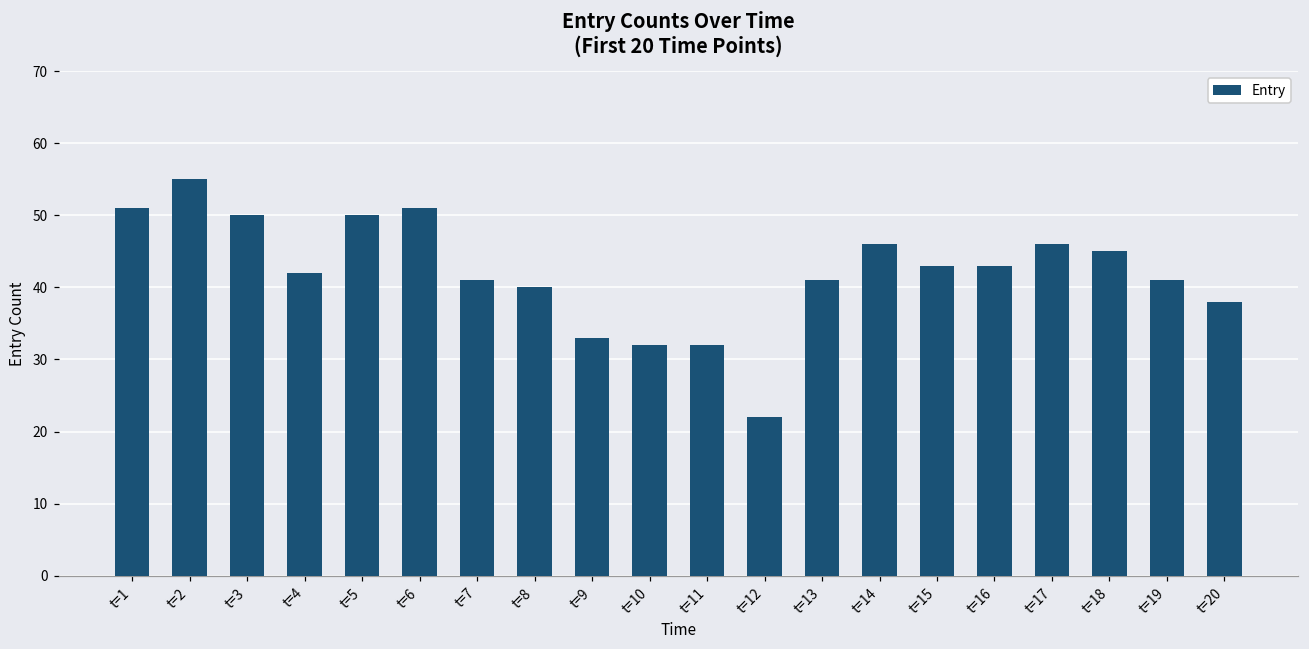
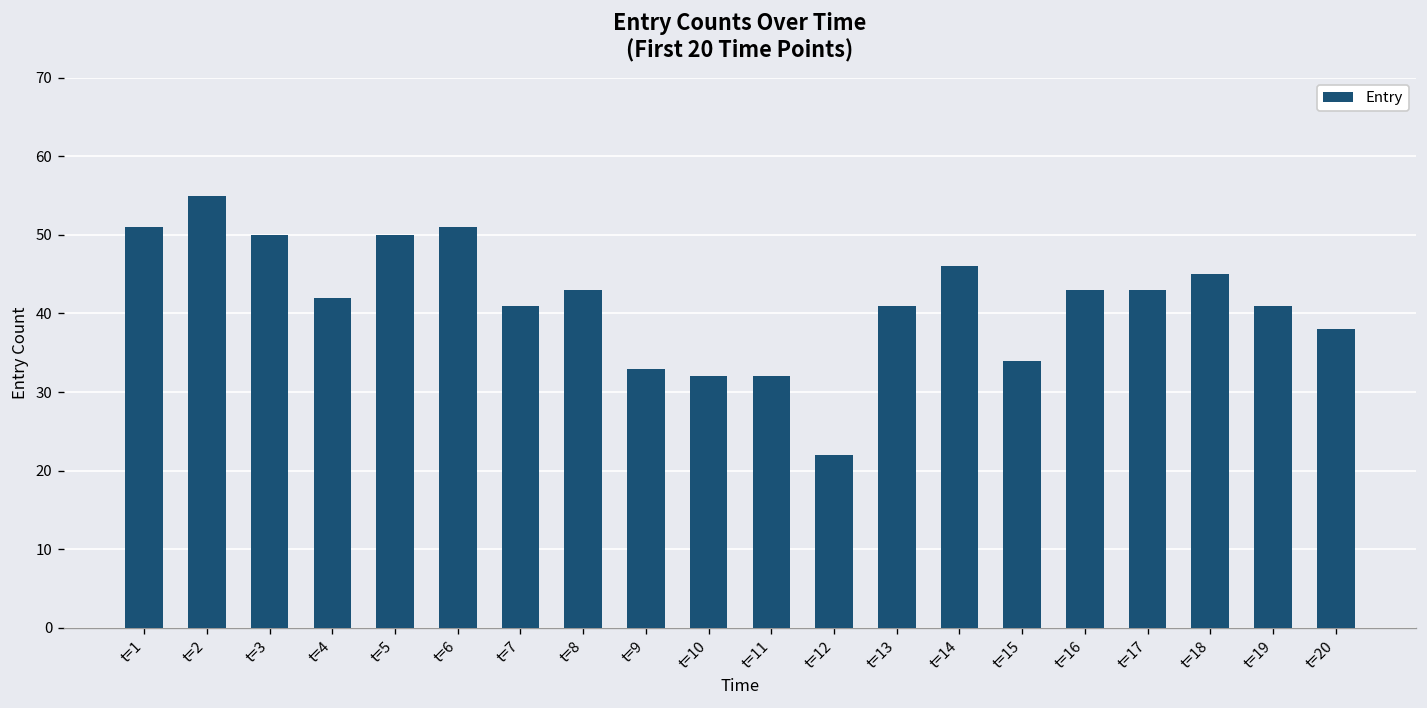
t=8: 40 -> 43
t=15: 43 -> 34
t=17: 46 -> 43
